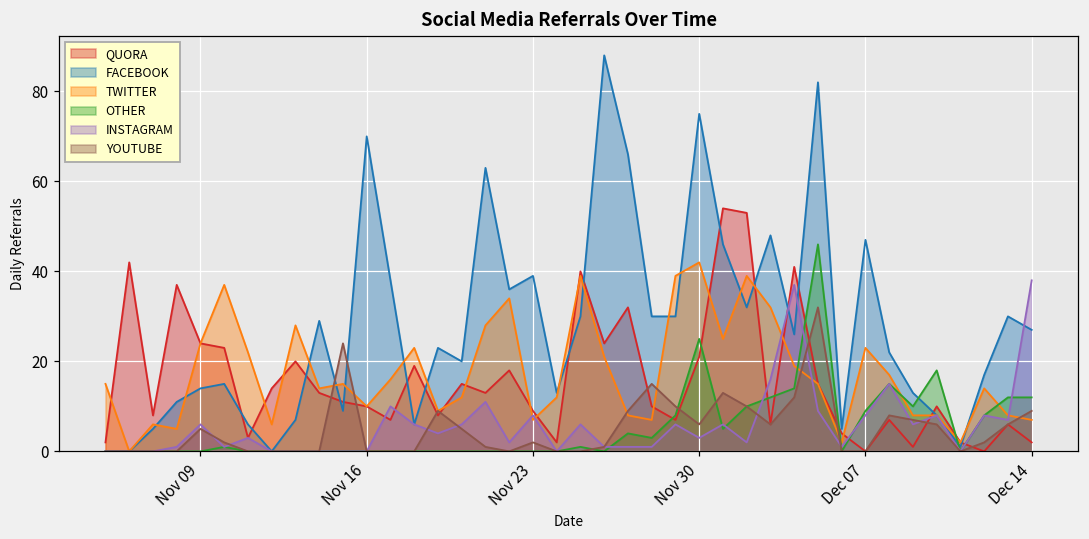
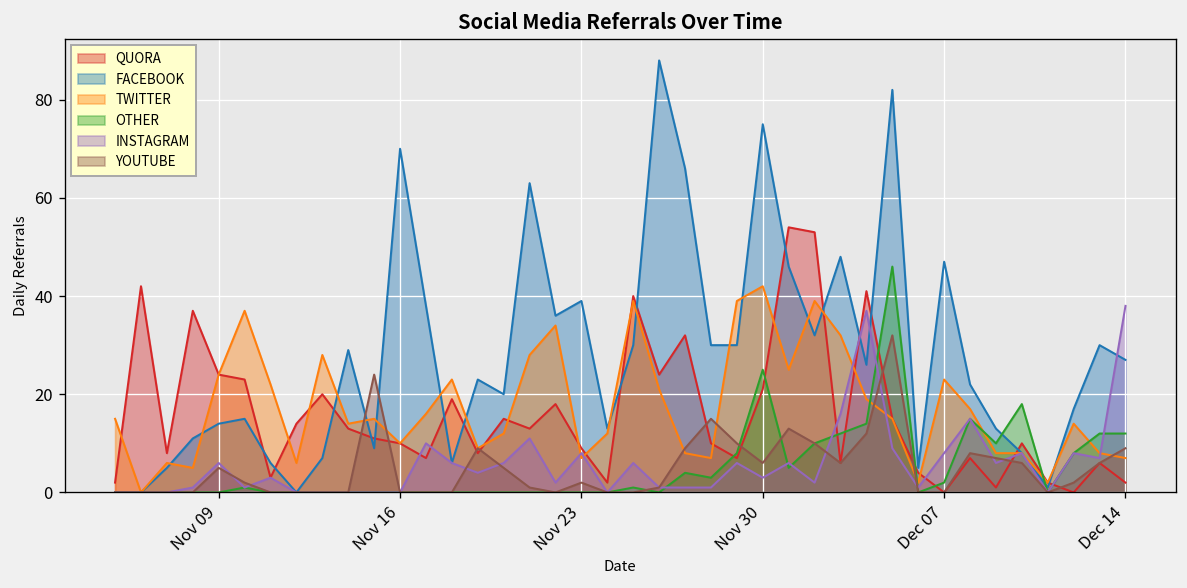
OTHER, Dec 07: 9 -> 2
